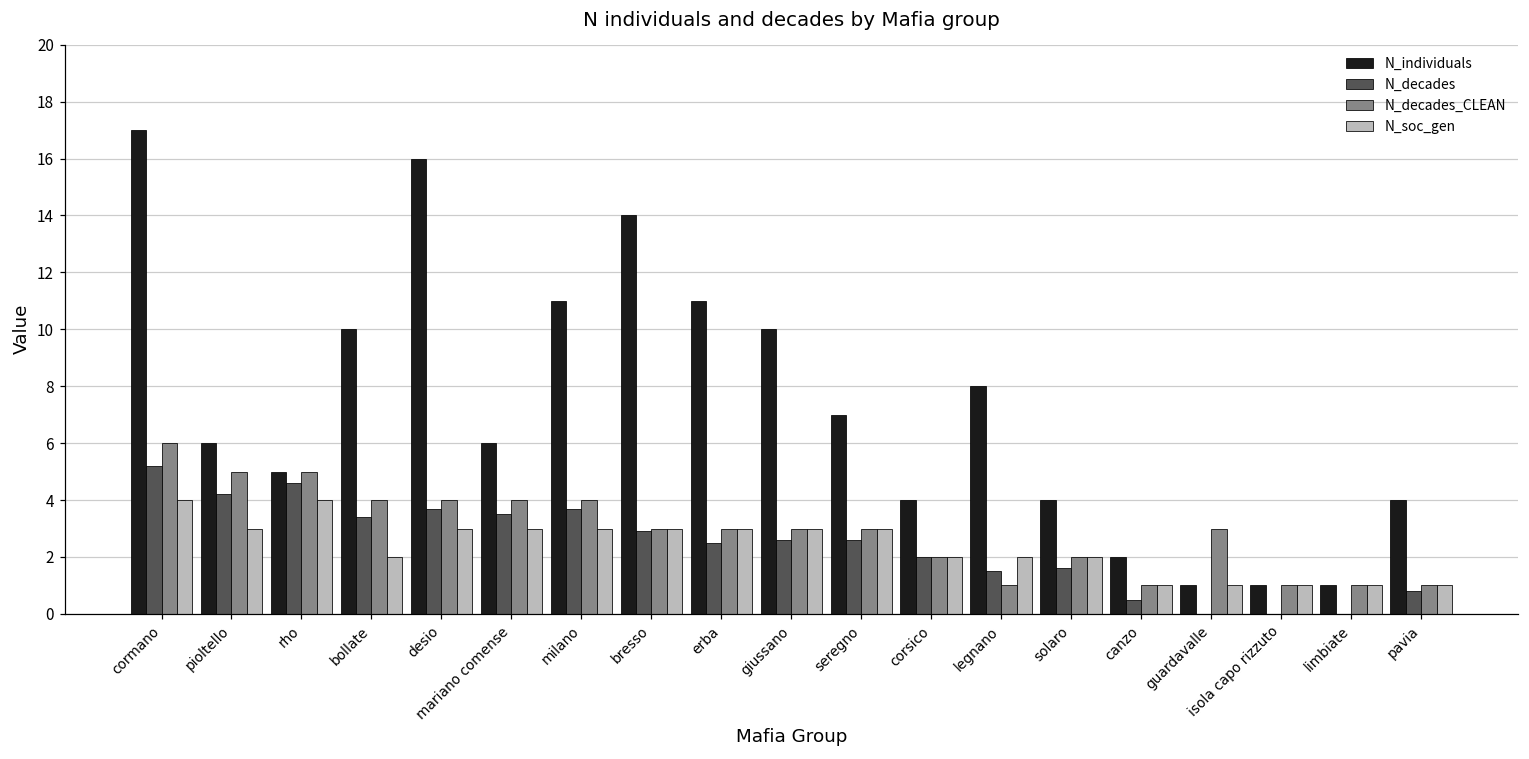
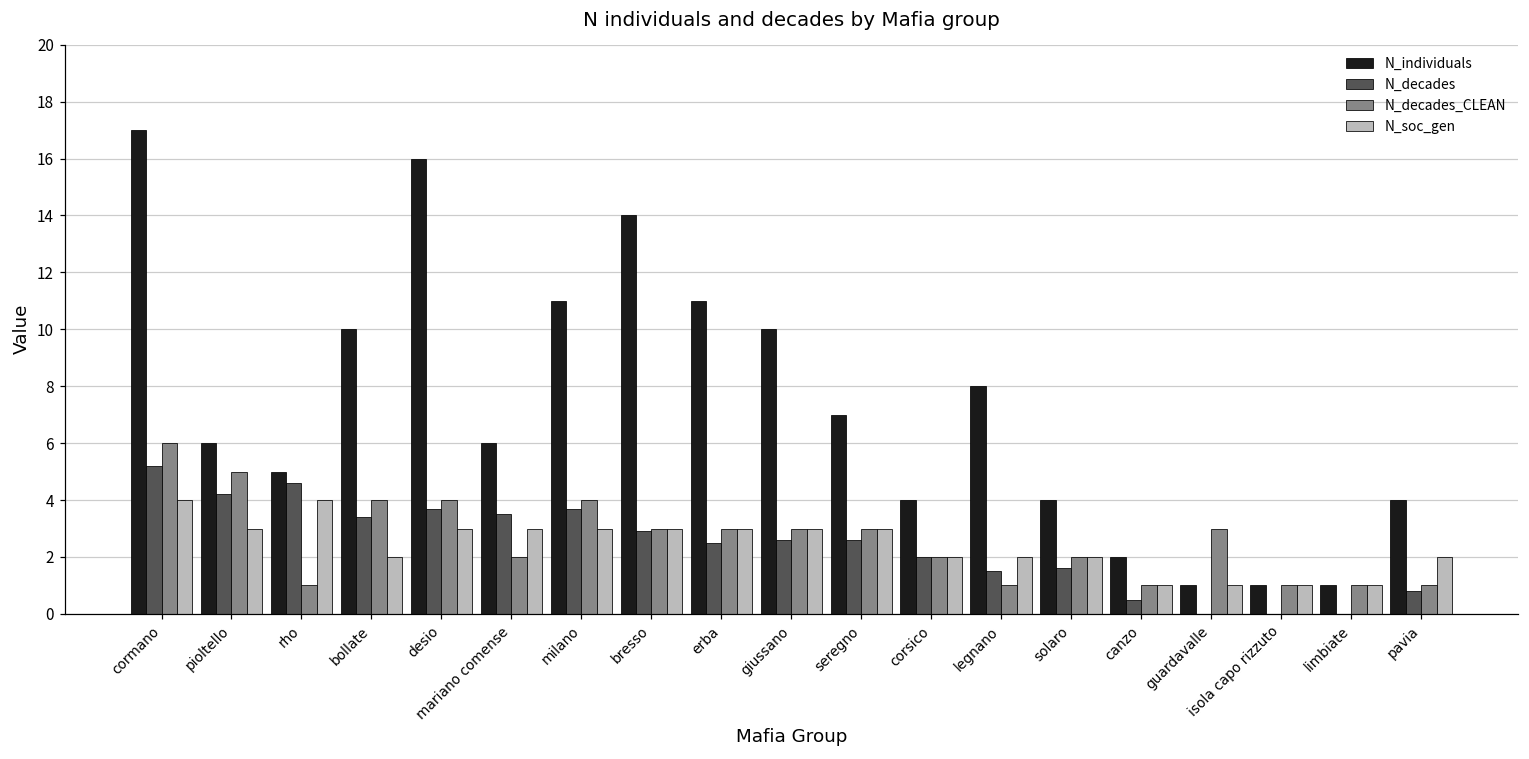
N_decades_CLEAN, rho: 5 -> 1
N_decades_CLEAN, mariano comense: 4 -> 2
N_soc_gen, pavia: 1 -> 2
